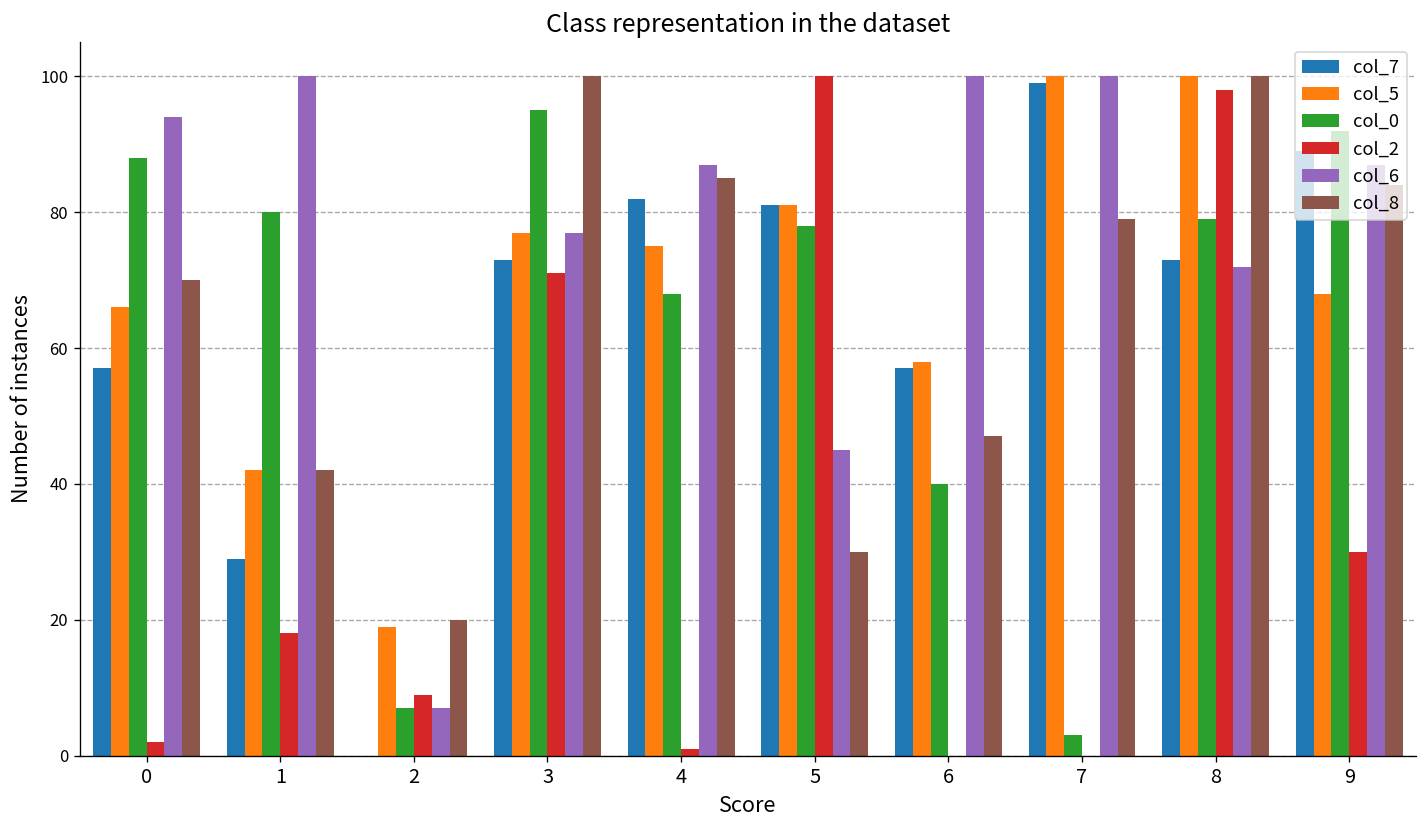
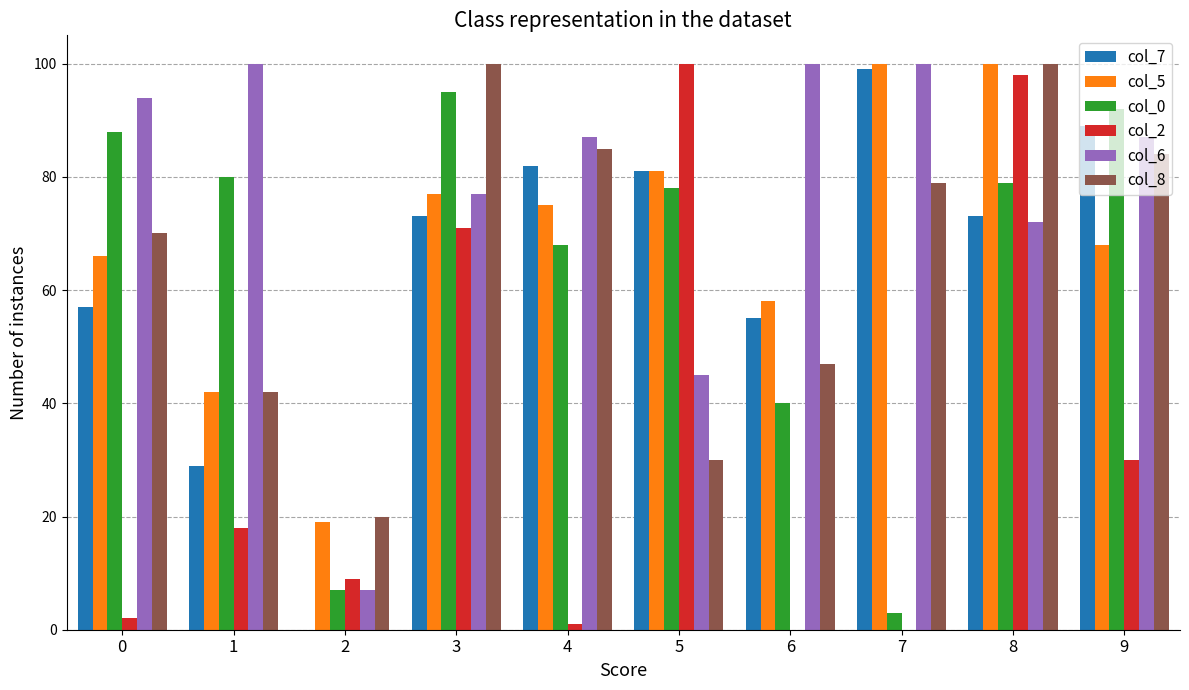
col_7, 6: 57 -> 55
